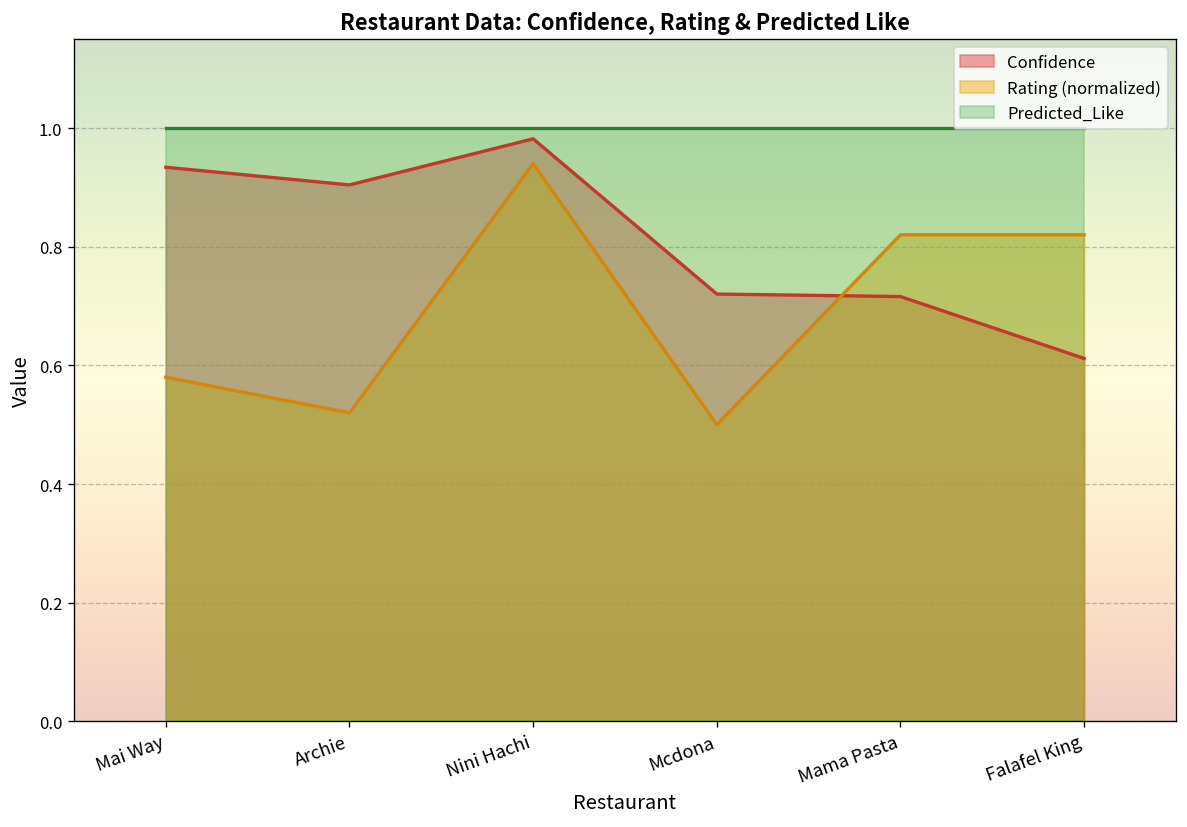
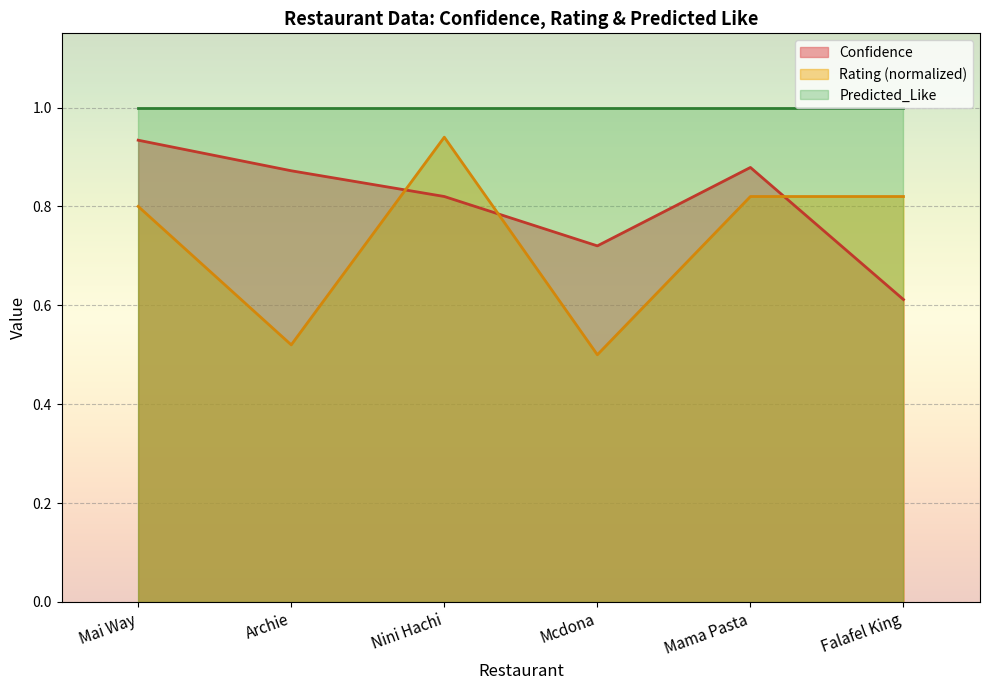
Rating (normalized), Mai Way: 0.58 -> 0.80
Confidence, Archie: 0.90 -> 0.87
Confidence, Nini Hachi: 0.98 -> 0.82
Confidence, Mama Pasta: 0.72 -> 0.88
